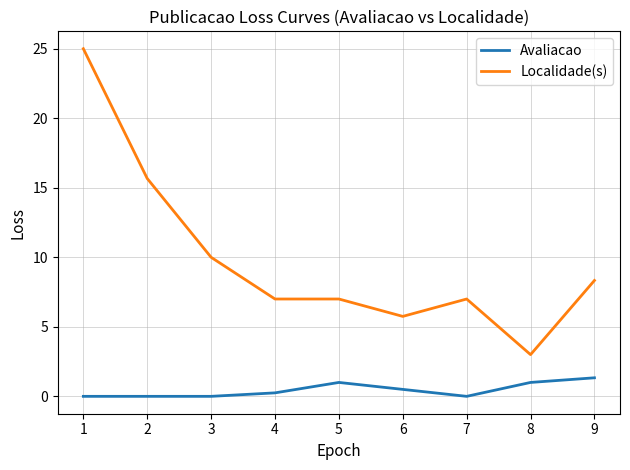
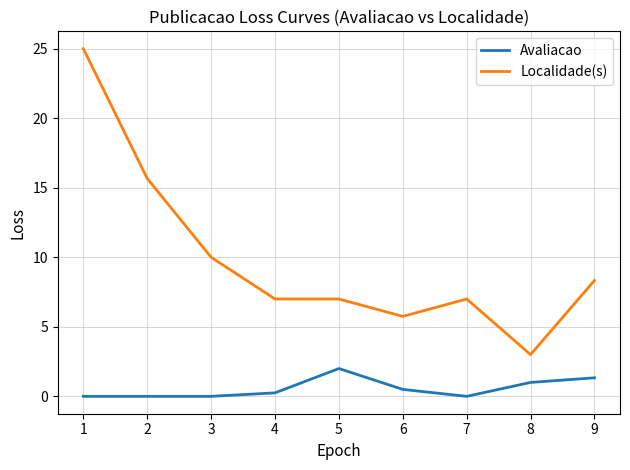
Avaliacao, 5: 1 -> 2
